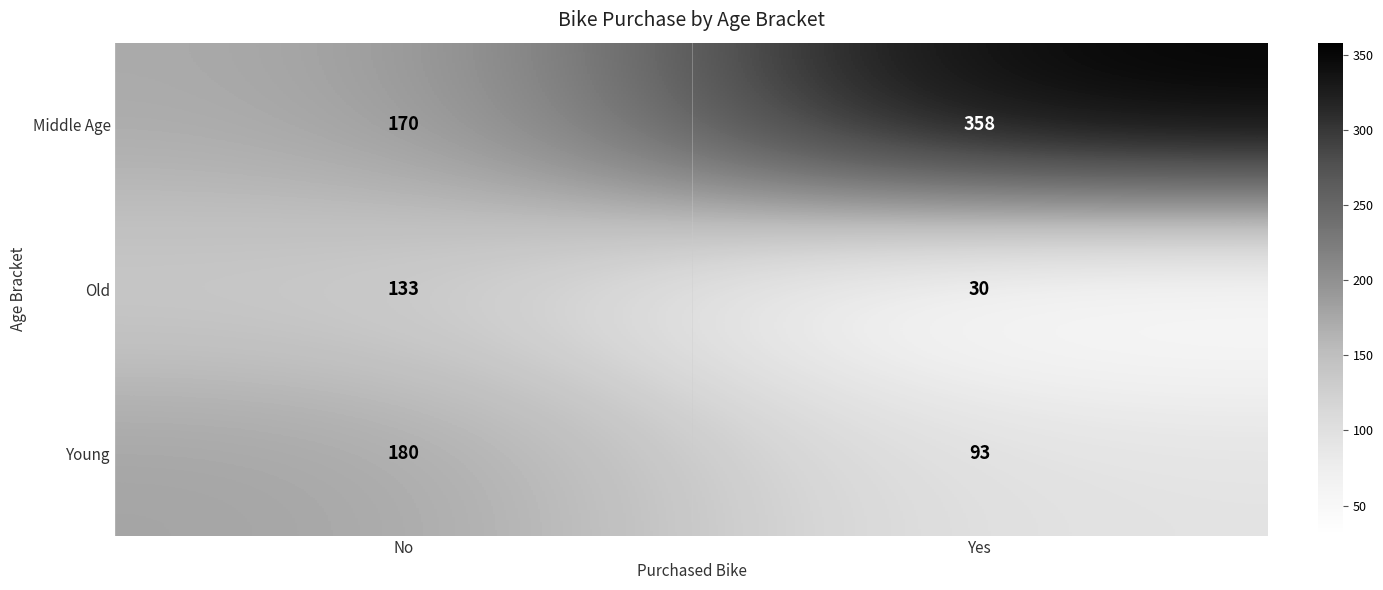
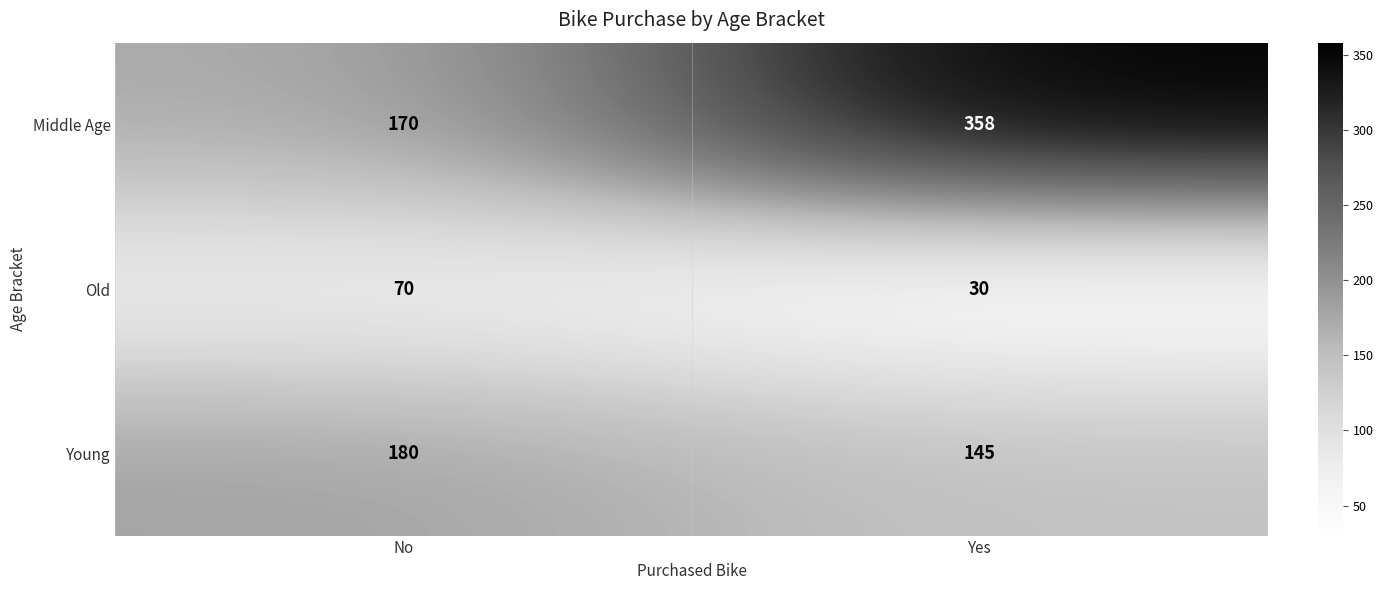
Old, No: 133 -> 70
Young, Yes: 93 -> 145
